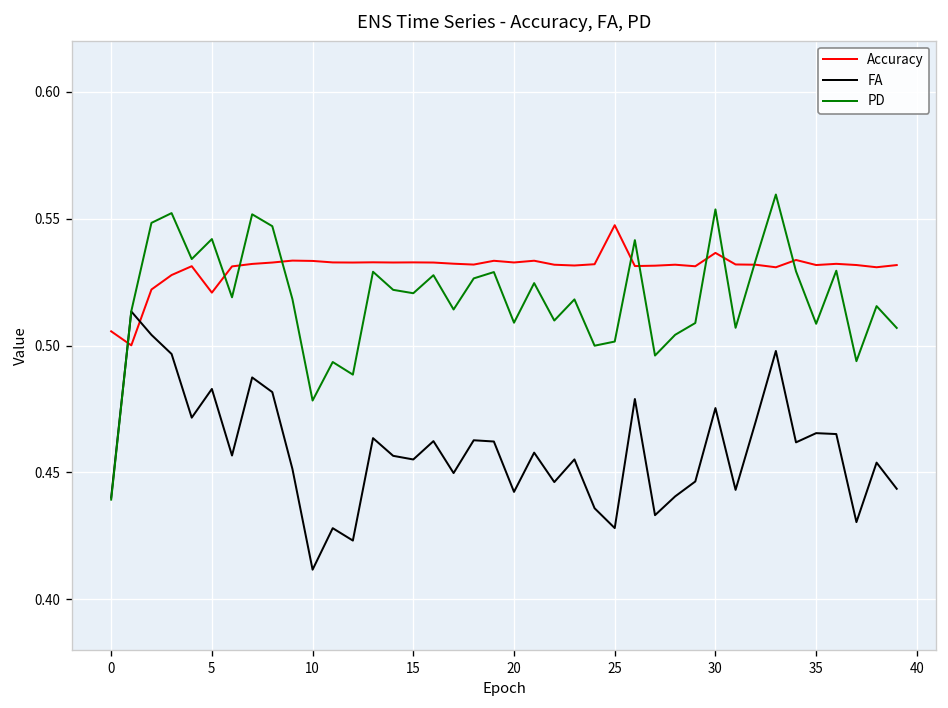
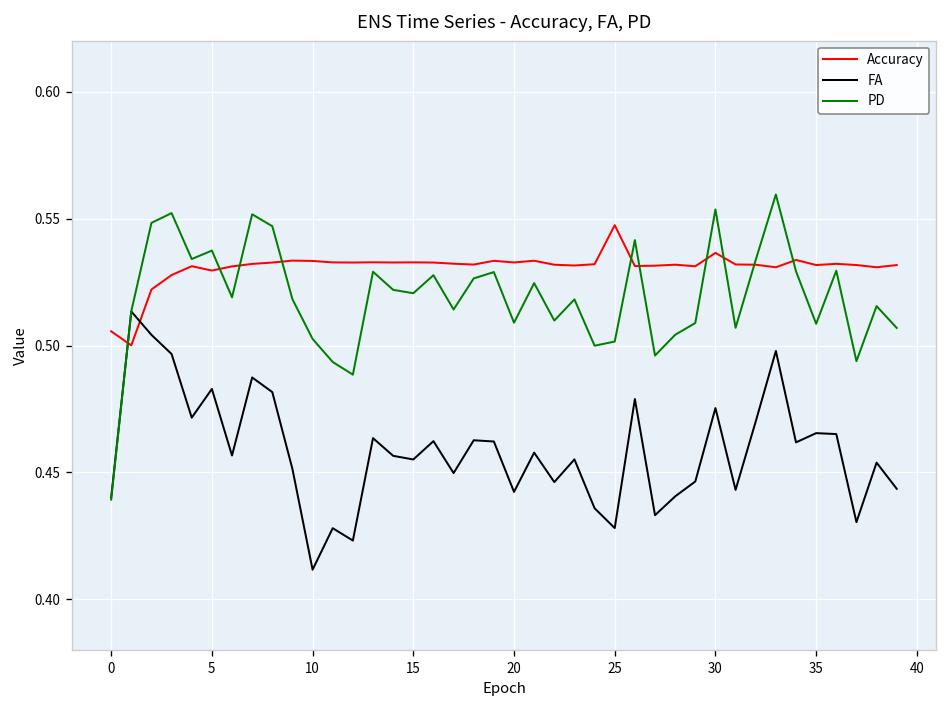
Accuracy, 5: 0.521 -> 0.530
PD, 5: 0.542 -> 0.537
PD, 10: 0.478 -> 0.503
